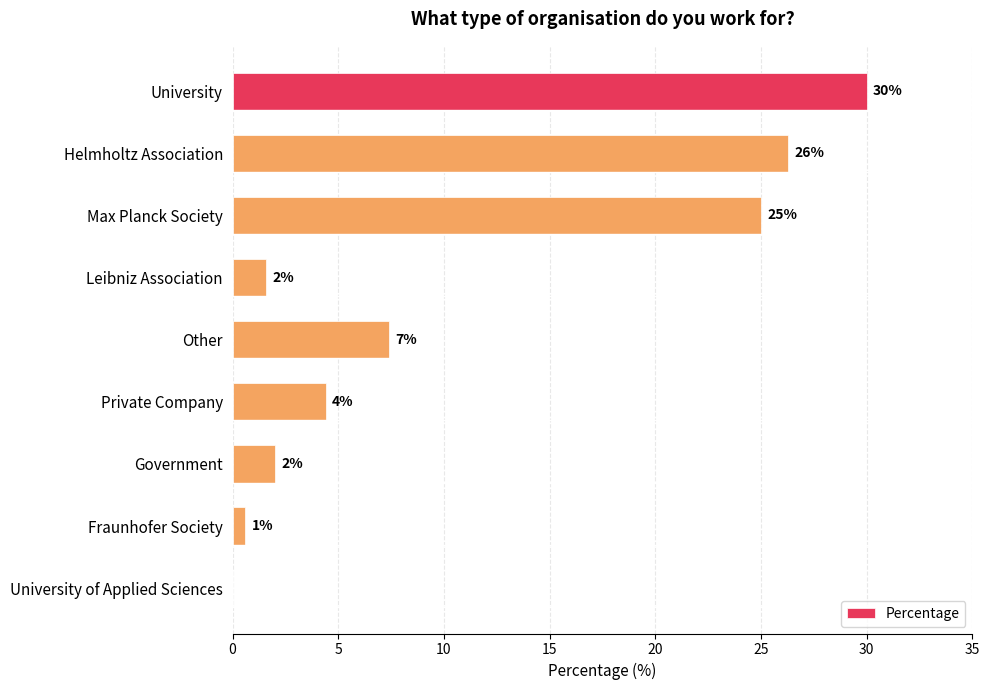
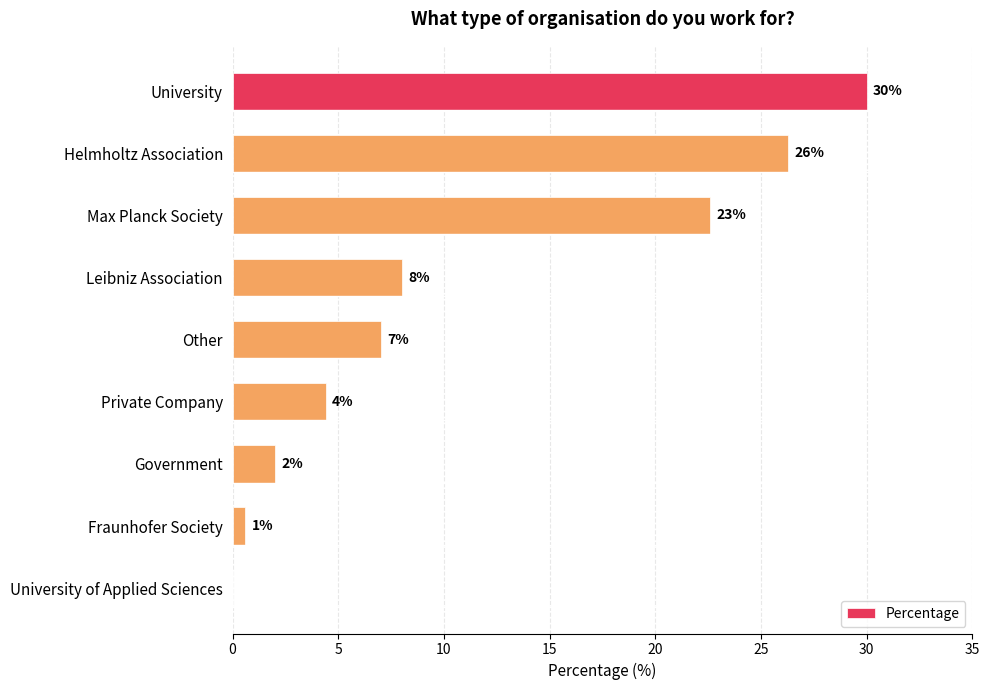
Max Planck Society: 25% -> 23%
Leibniz Association: 2% -> 8%
Other: 7.4 -> 7.0
